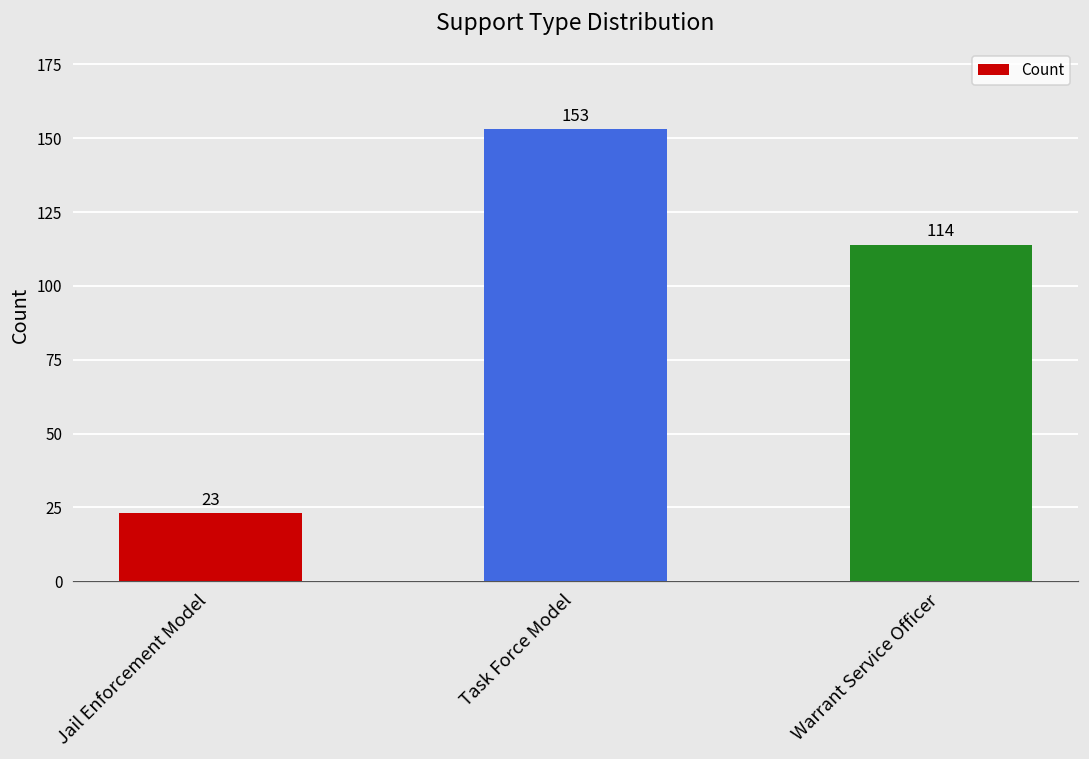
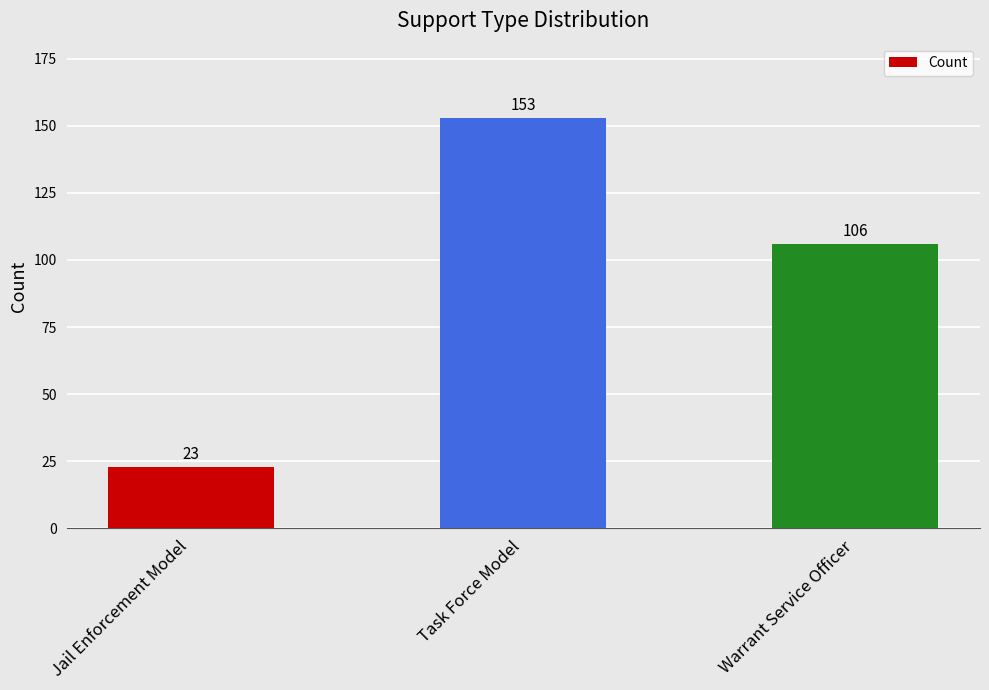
Warrant Service Officer: 114 -> 106
